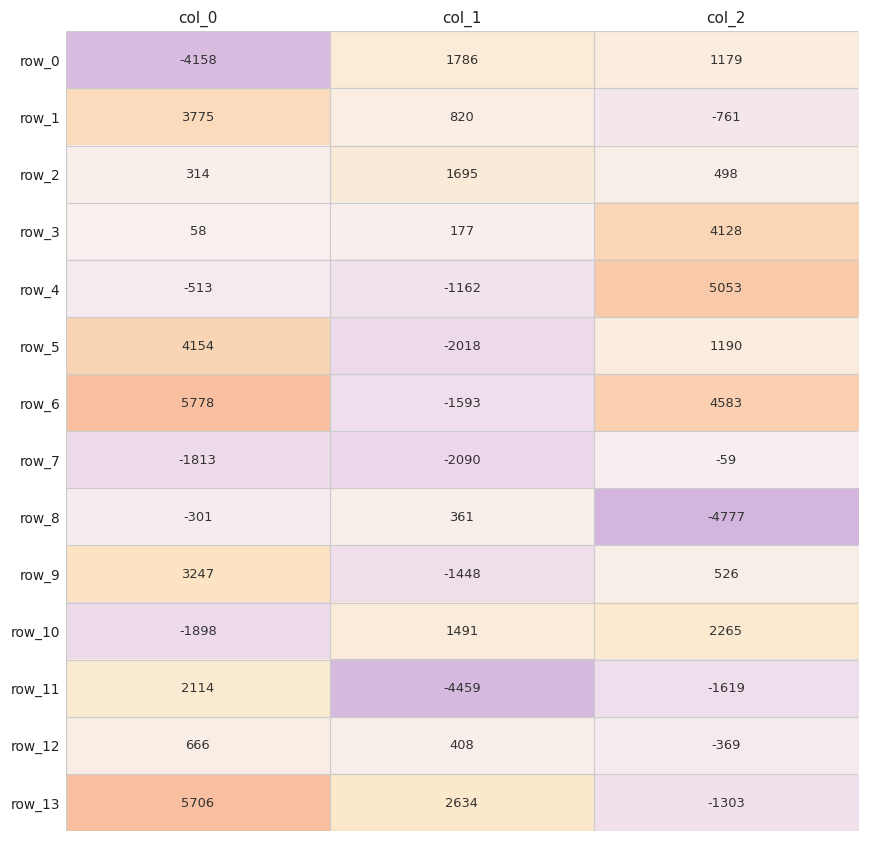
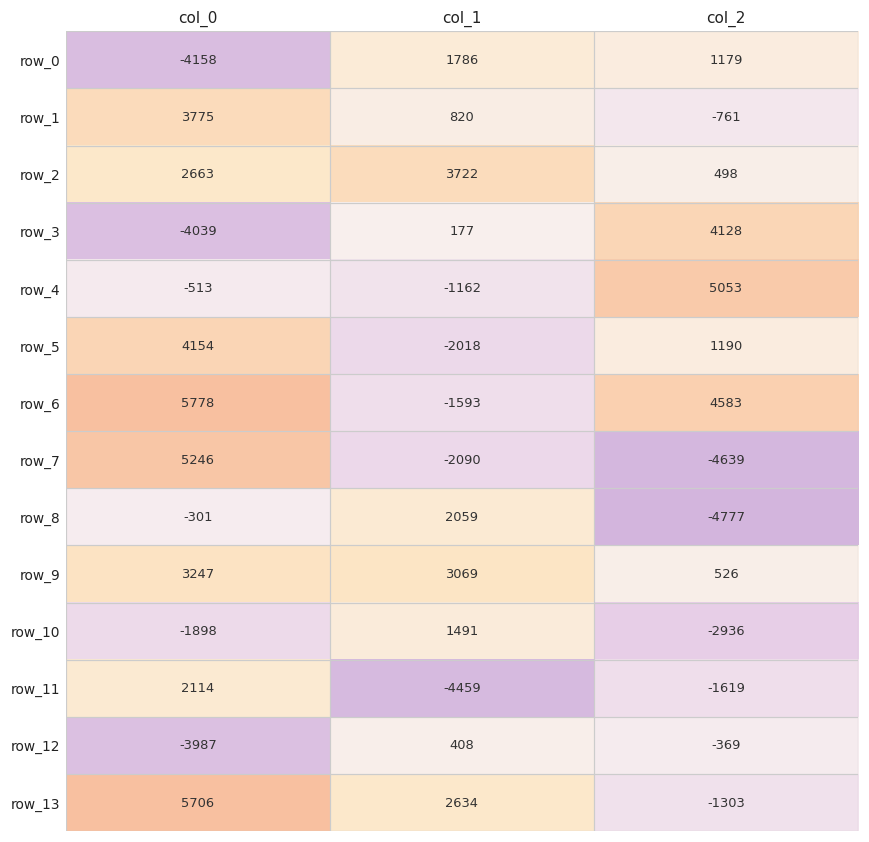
row_2, col_0: 314 -> 2663
row_2, col_1: 1695 -> 3722
row_3, col_0: 58 -> -4039
row_7, col_0: -1813 -> 5246
row_7, col_2: -59 -> -4639
row_8, col_1: 361 -> 2059
row_9, col_1: -1448 -> 3069
row_10, col_2: 2265 -> -2936
row_12, col_0: 666 -> -3987
